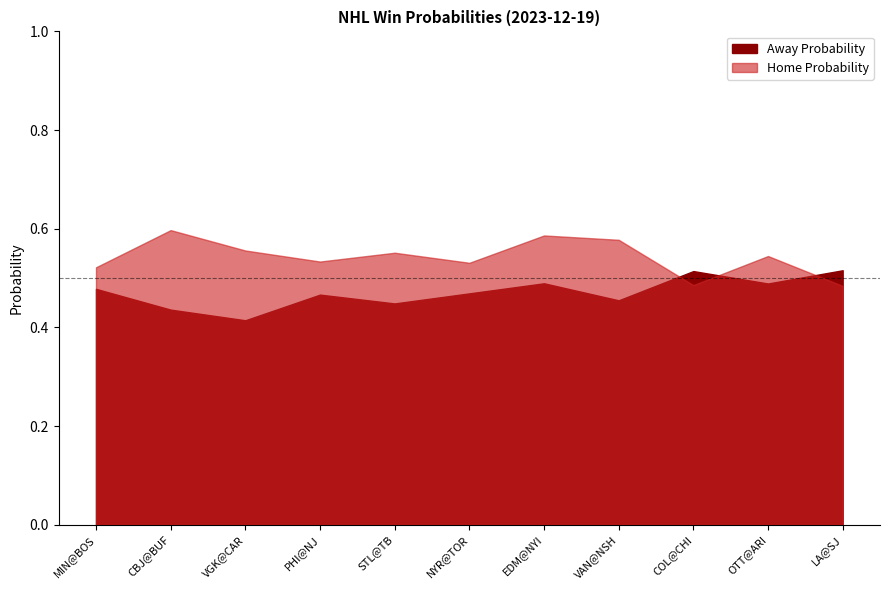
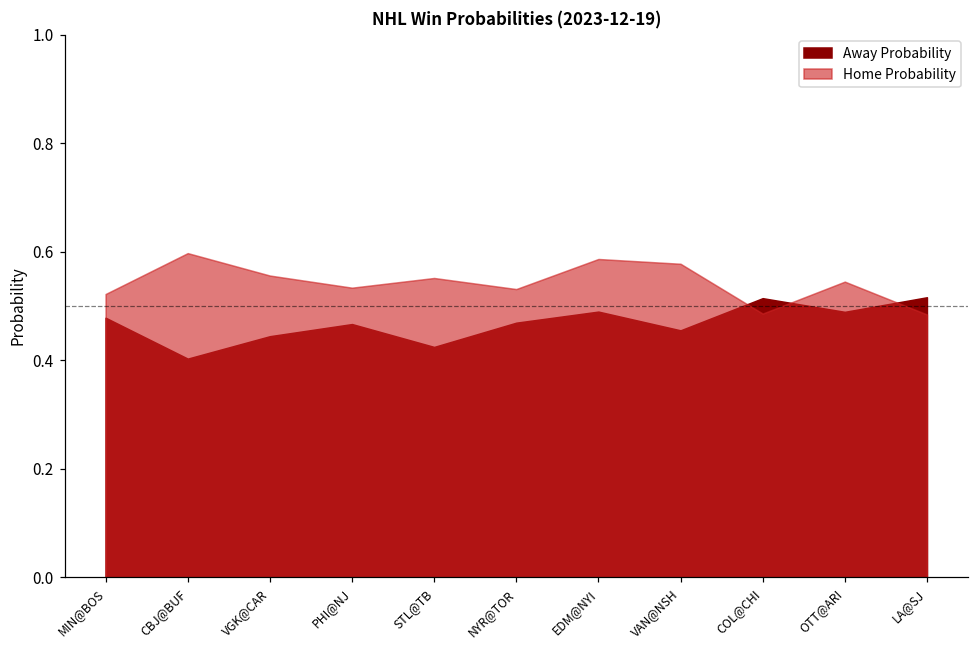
Away Probability, CBJ@BUF: 0.44 -> 0.40
Away Probability, VGK@CAR: 0.41 -> 0.44
Away Probability, STL@TB: 0.45 -> 0.42
